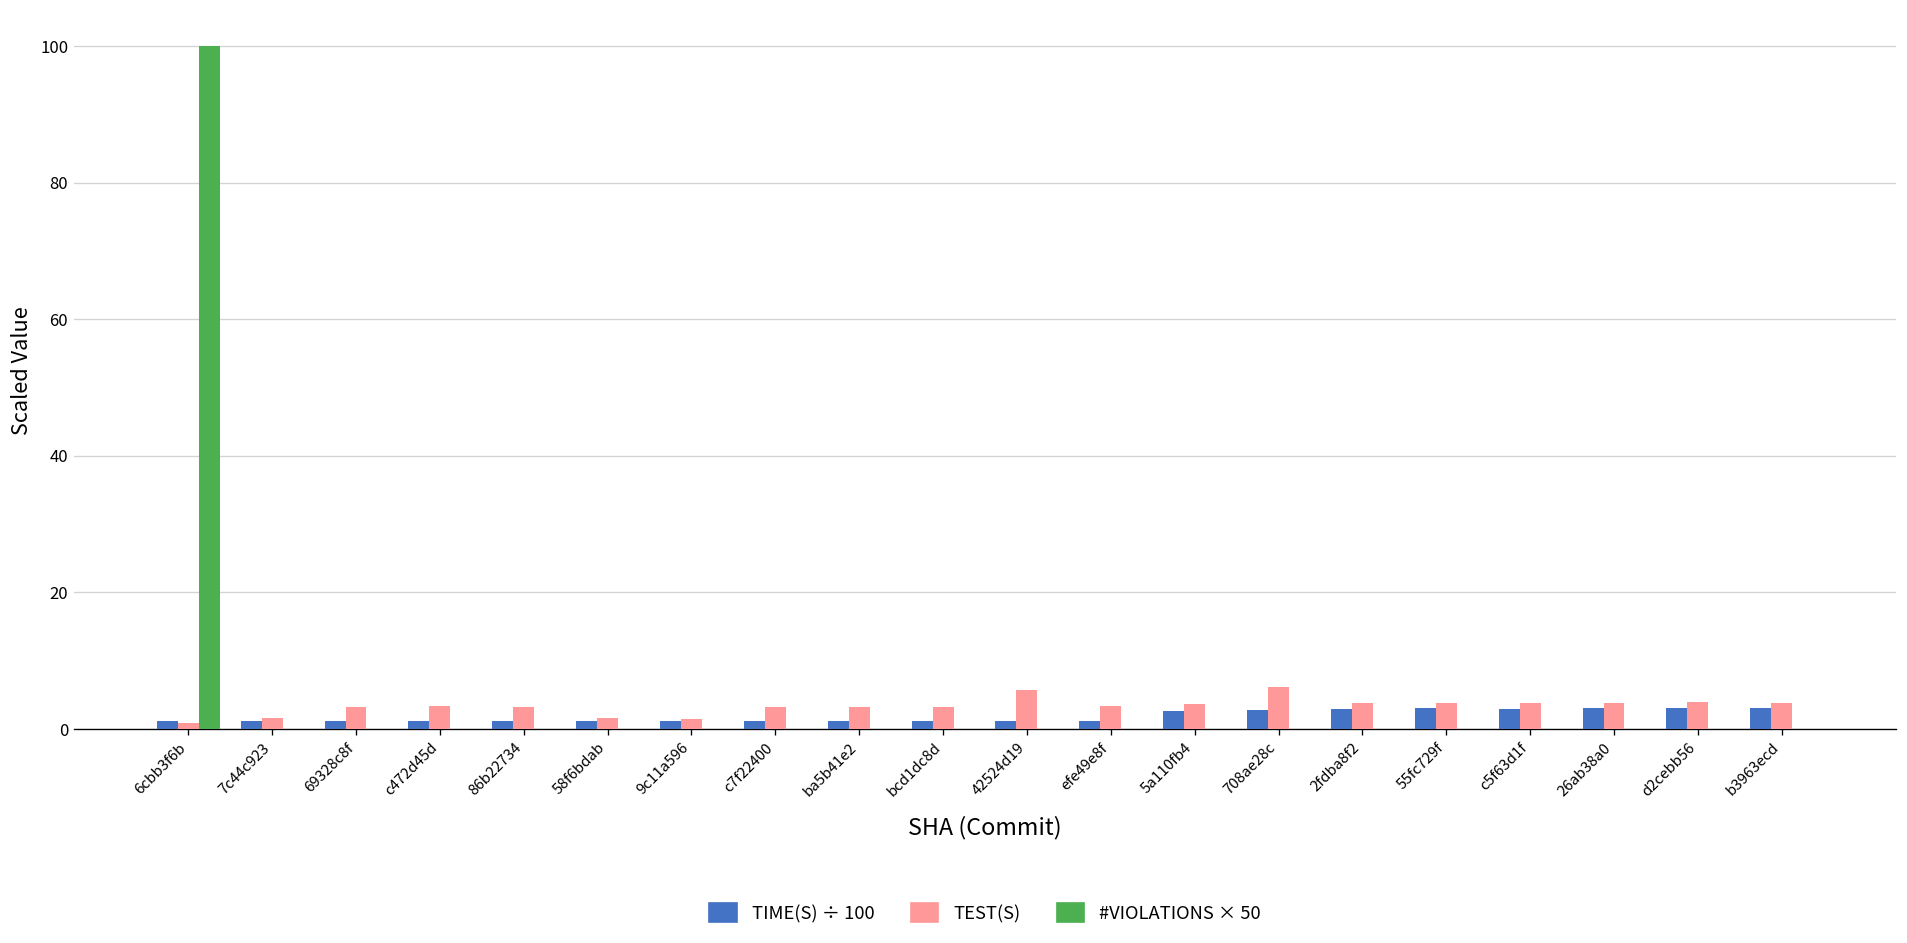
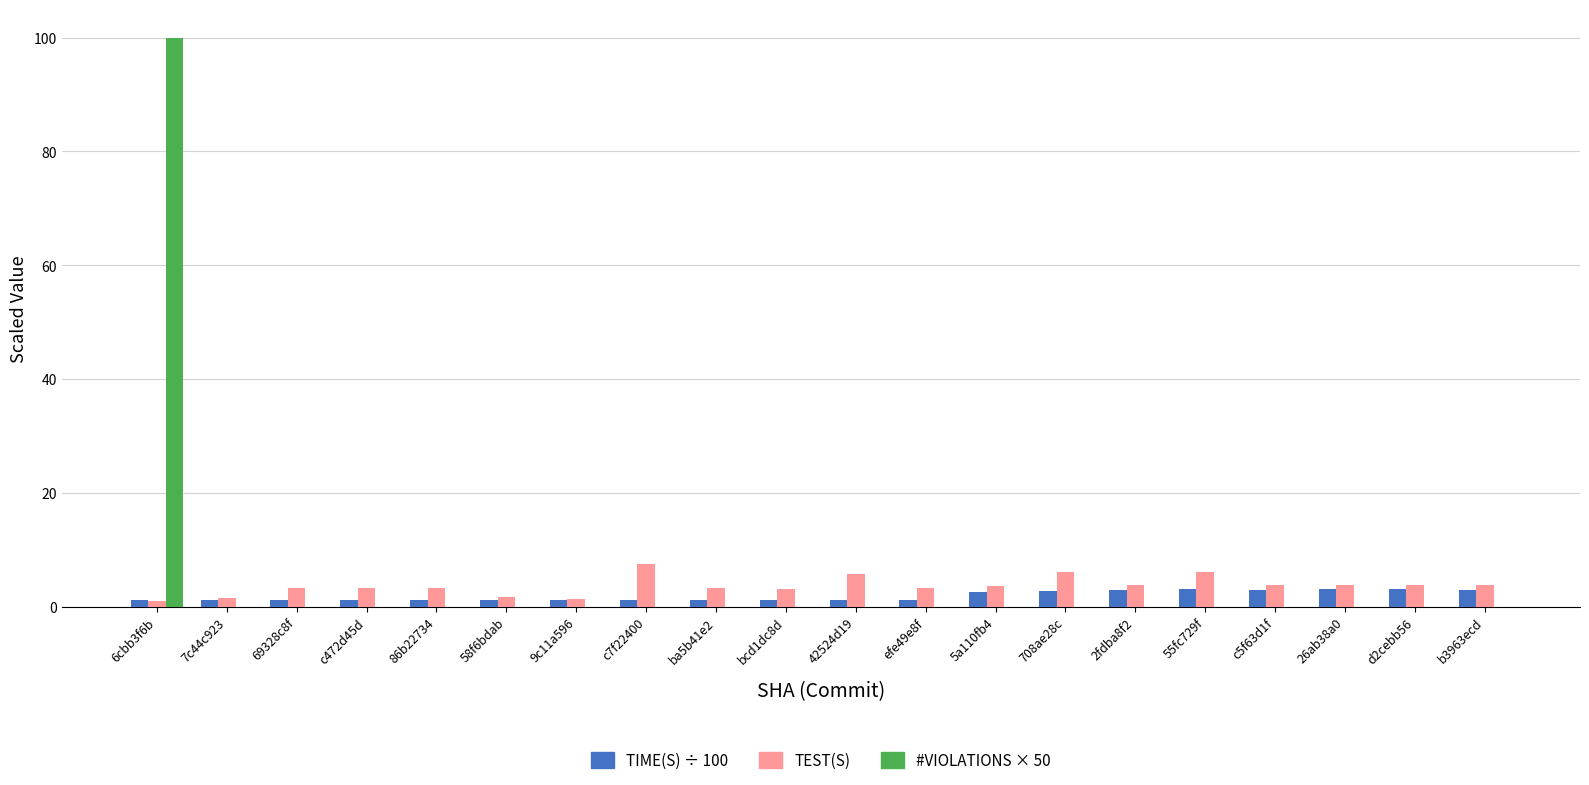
TEST(S), c7f22400: 3 -> 8
TEST(S), 55fc729f: 4 -> 6
